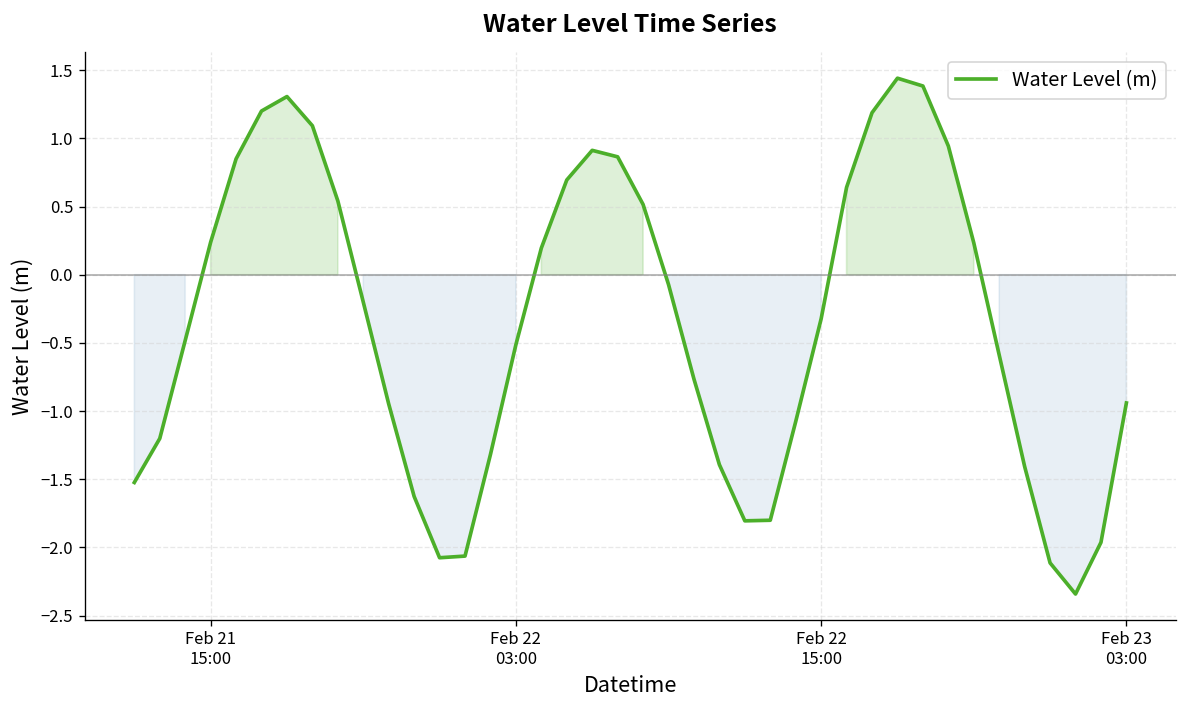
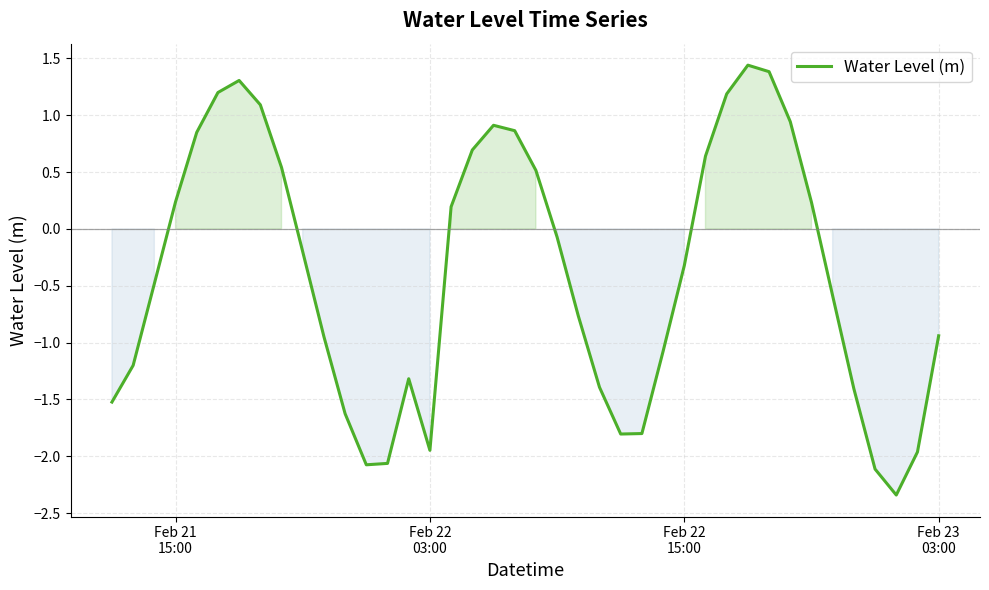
Feb 22 03:00: -0.51 -> -1.95
